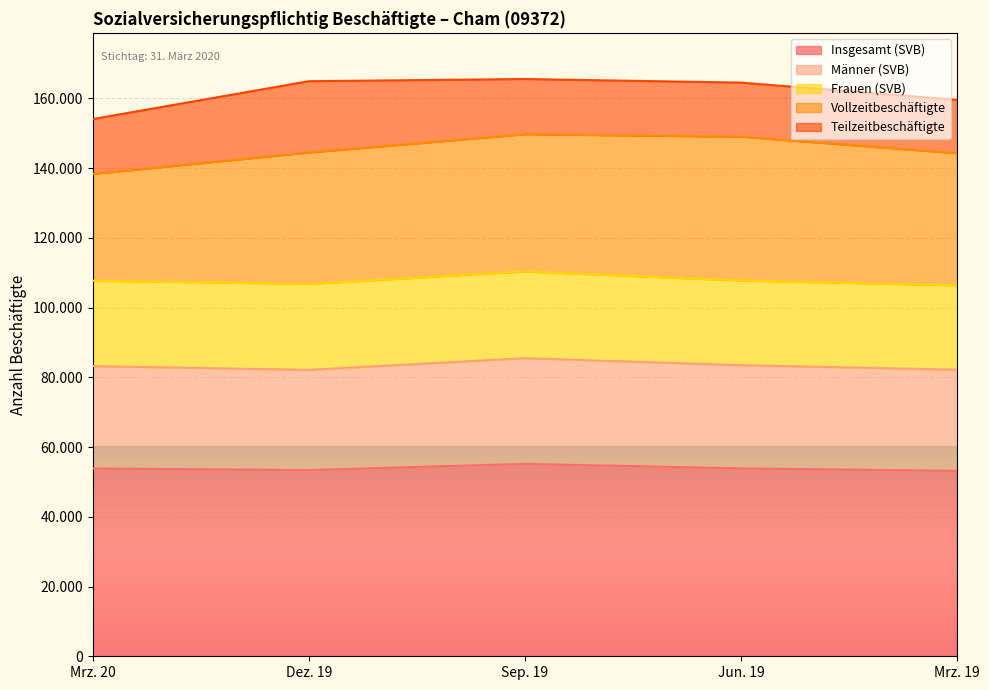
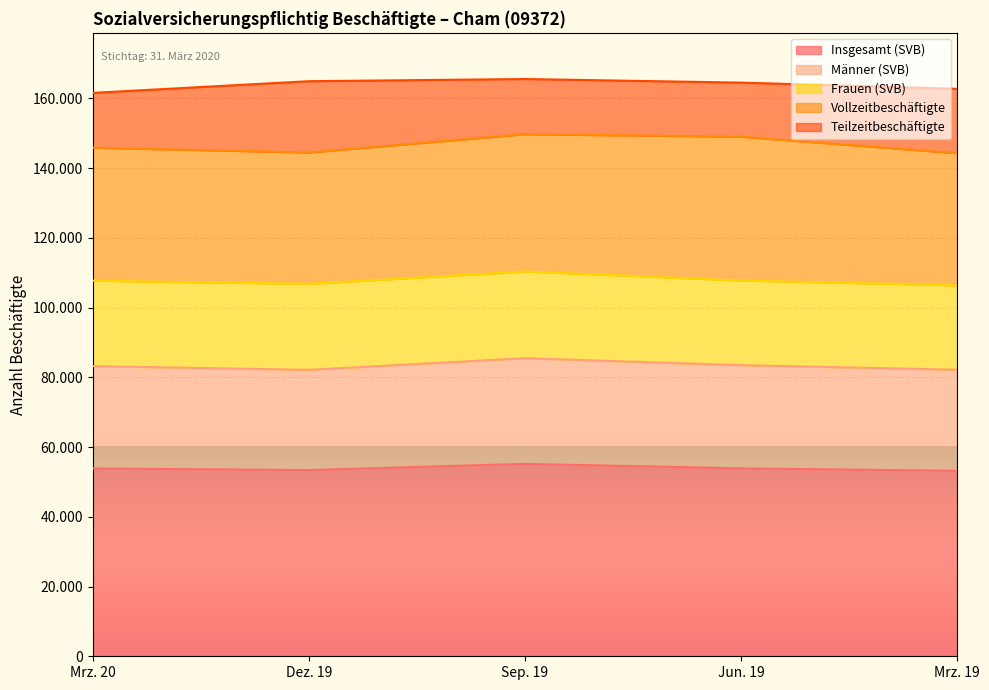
Vollzeitbeschäftigte, Mrz. 20: 31 -> 38
Teilzeitbeschäftigte, Mrz. 19: 15 -> 18
